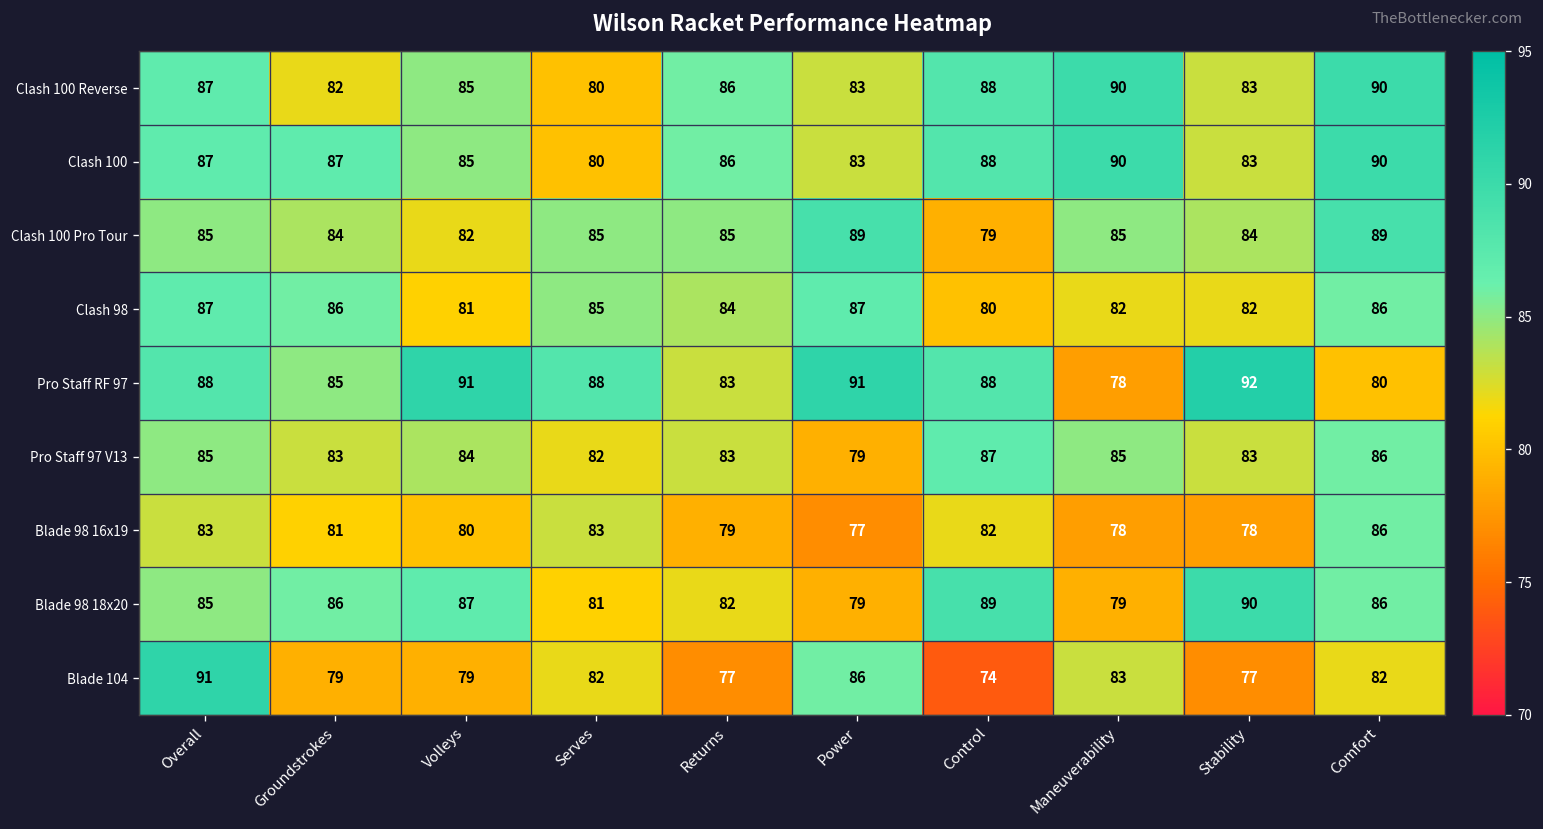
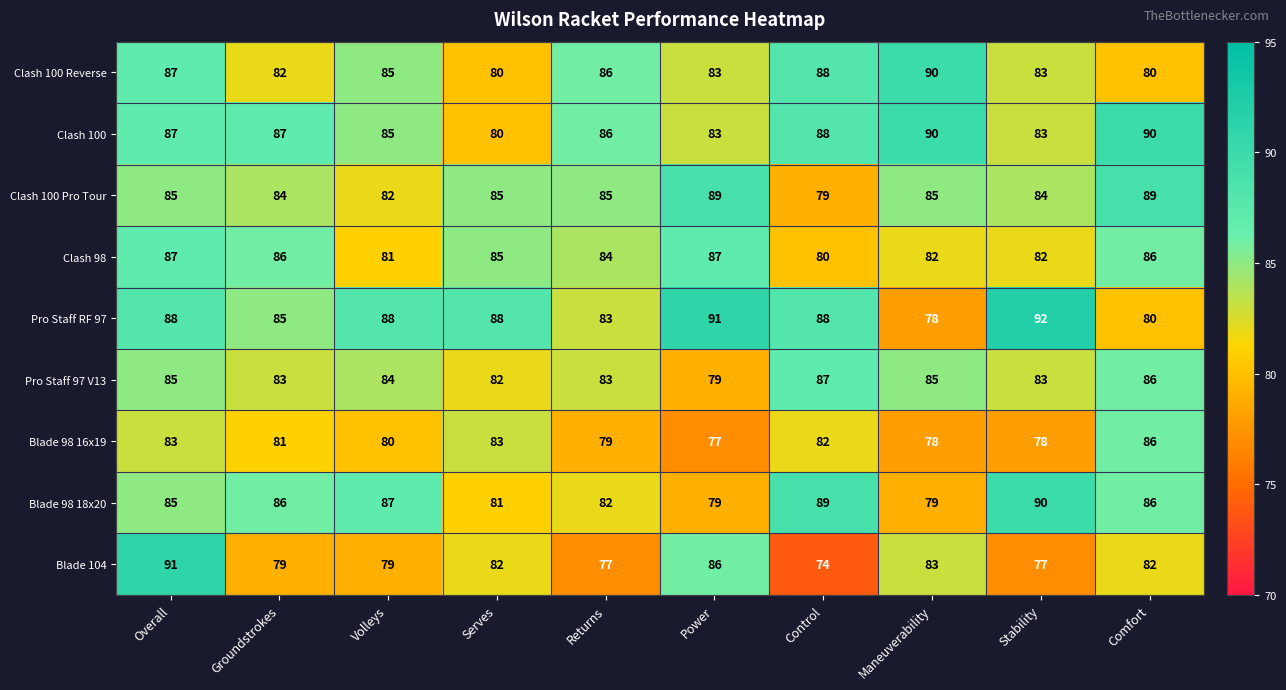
Clash 100 Reverse, Comfort: 90 -> 80
Pro Staff RF 97, Volleys: 91 -> 88
